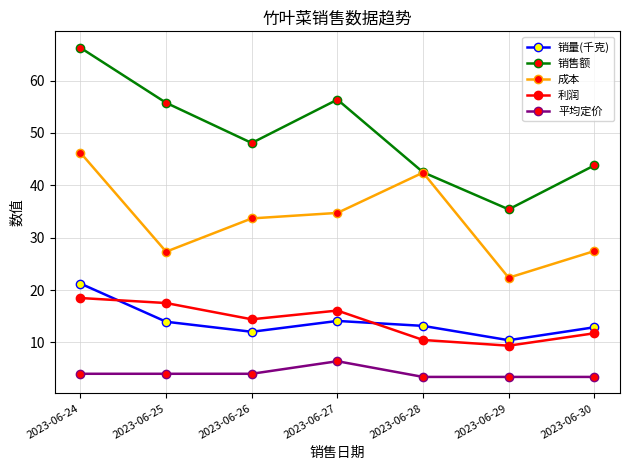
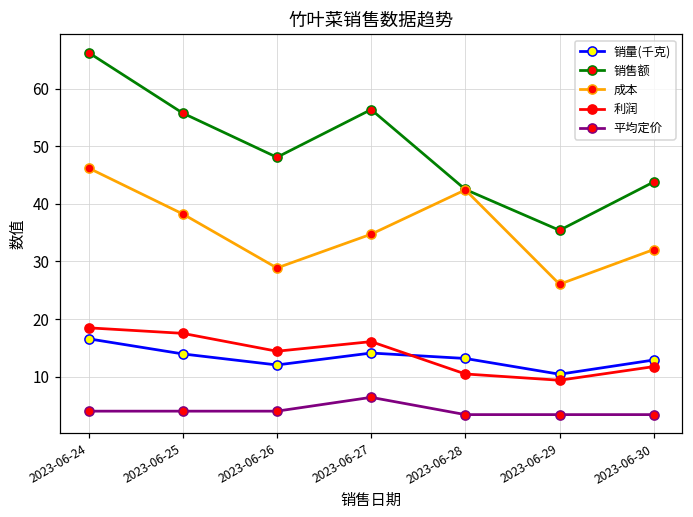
销量(千克), 2023-06-24: 21 -> 17
成本, 2023-06-25: 27 -> 38
成本, 2023-06-26: 34 -> 29
成本, 2023-06-29: 22 -> 26
成本, 2023-06-30: 27 -> 32
